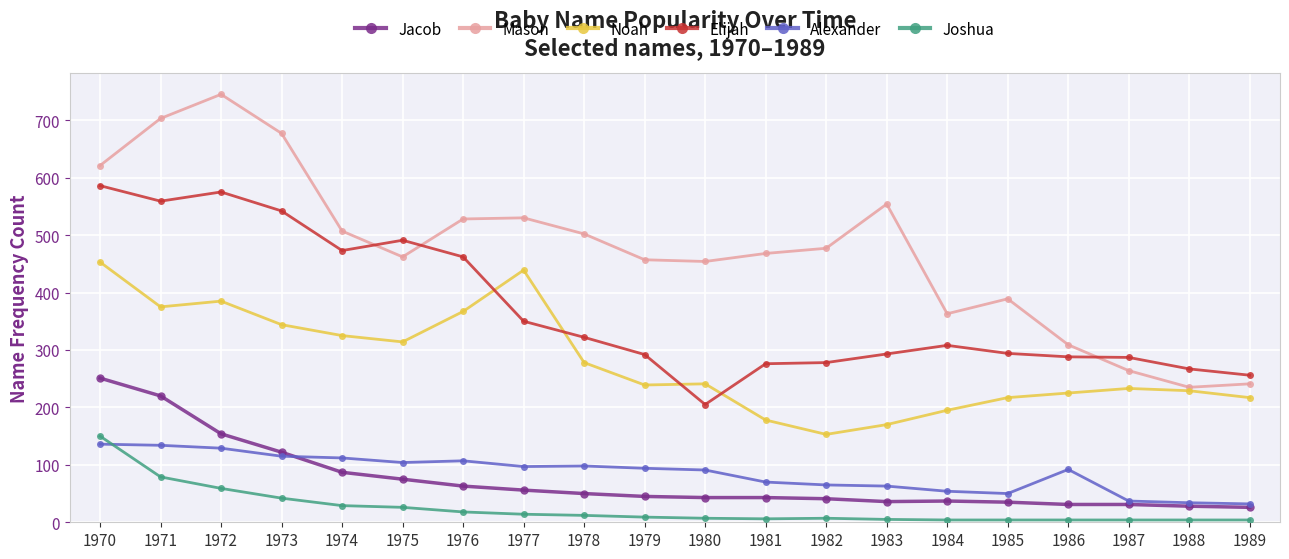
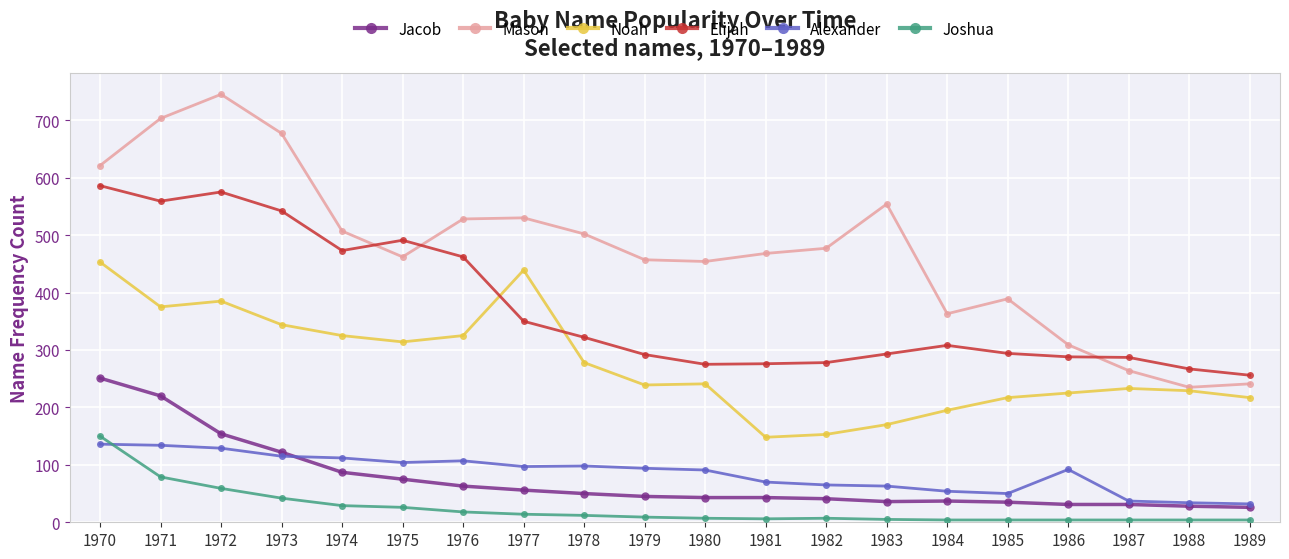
Noah, 1976: 370 -> 330
Elijah, 1980: 210 -> 280
Noah, 1981: 180 -> 150
